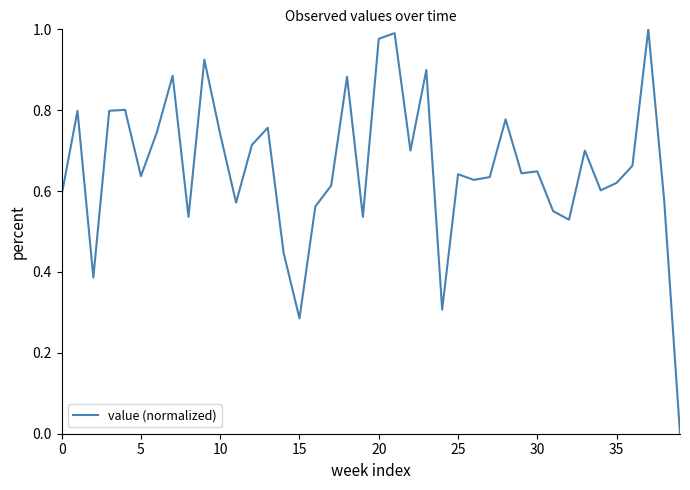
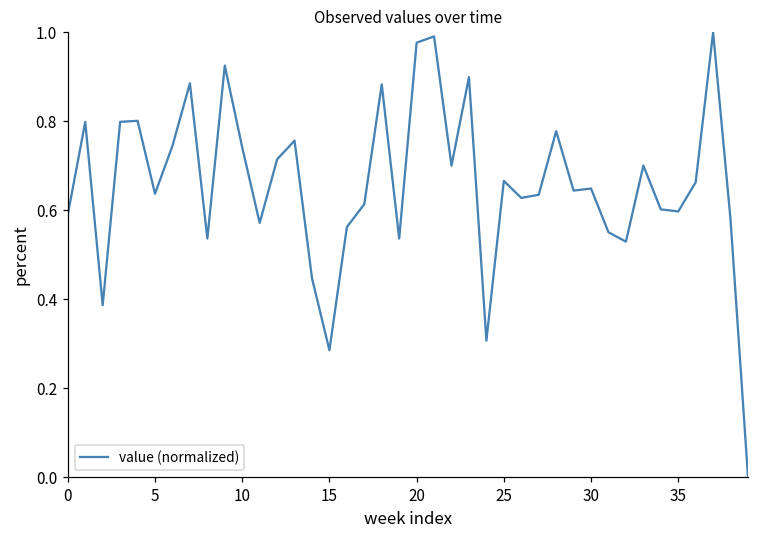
25: 0.64 -> 0.67
35: 0.62 -> 0.60
